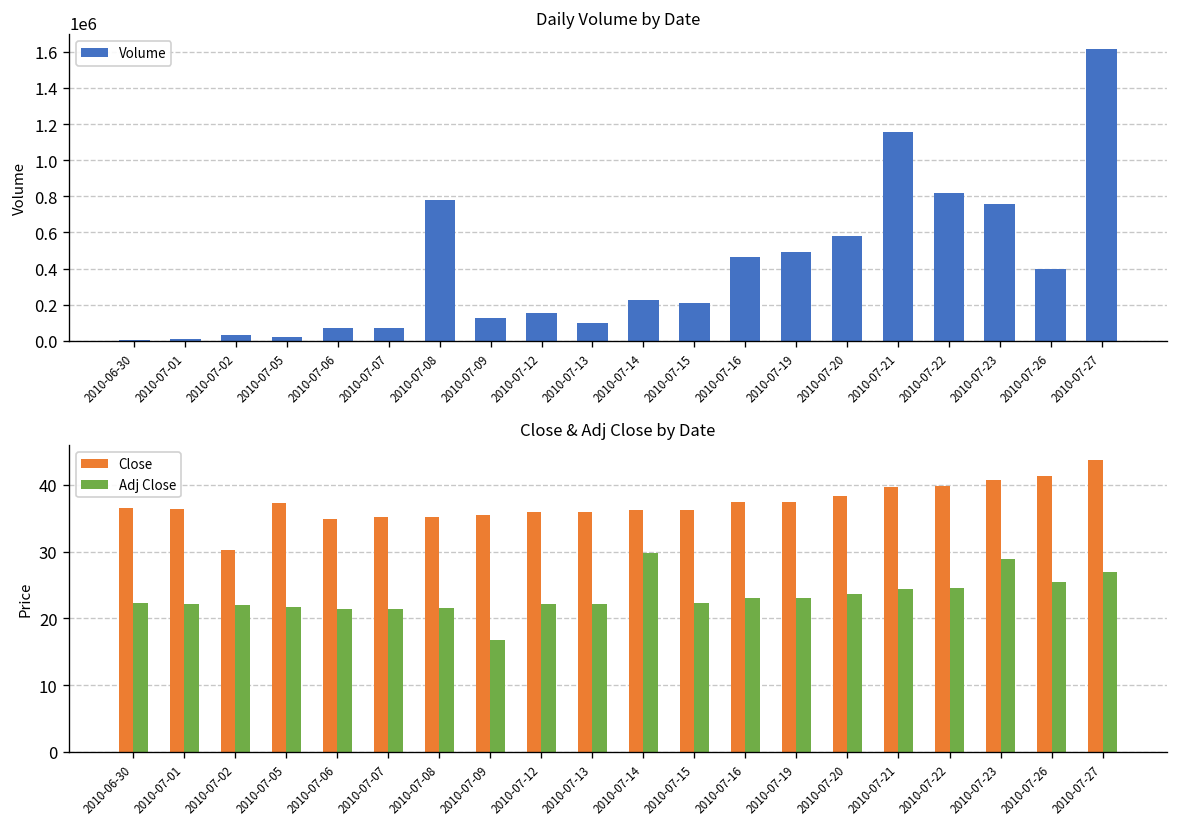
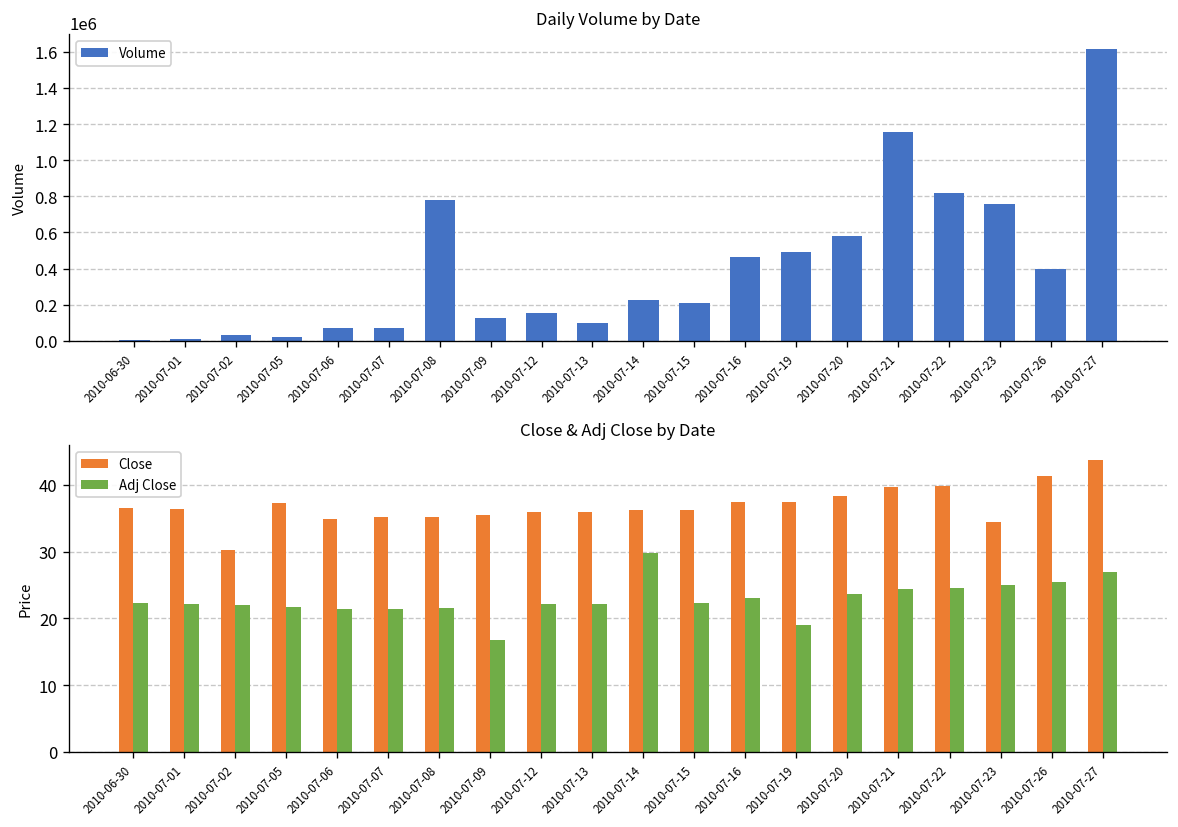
Close & Adj Close by Date, Adj Close, 2010-07-19: 23 -> 19
Close & Adj Close by Date, Close, 2010-07-23: 41 -> 34
Close & Adj Close by Date, Adj Close, 2010-07-23: 29 -> 25
